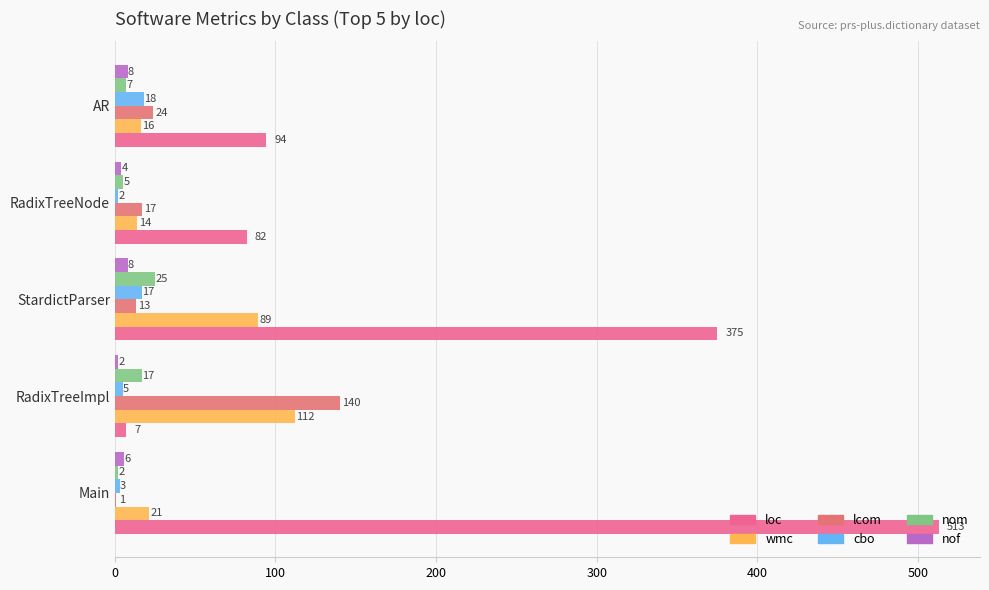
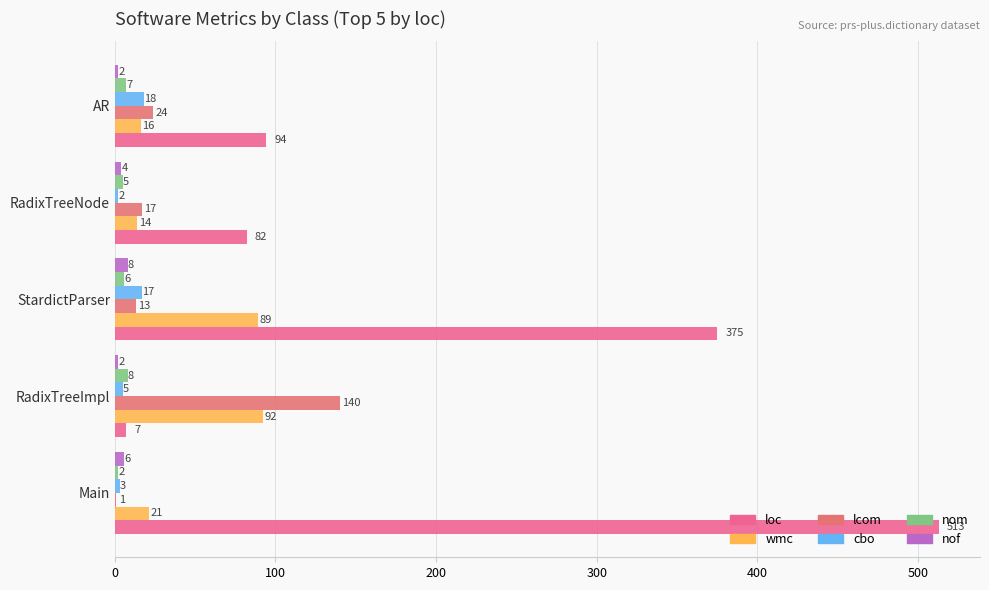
nof, AR: 8 -> 2
nom, StardictParser: 25 -> 6
nom, RadixTreeImpl: 17 -> 8
wmc, RadixTreeImpl: 112 -> 92
